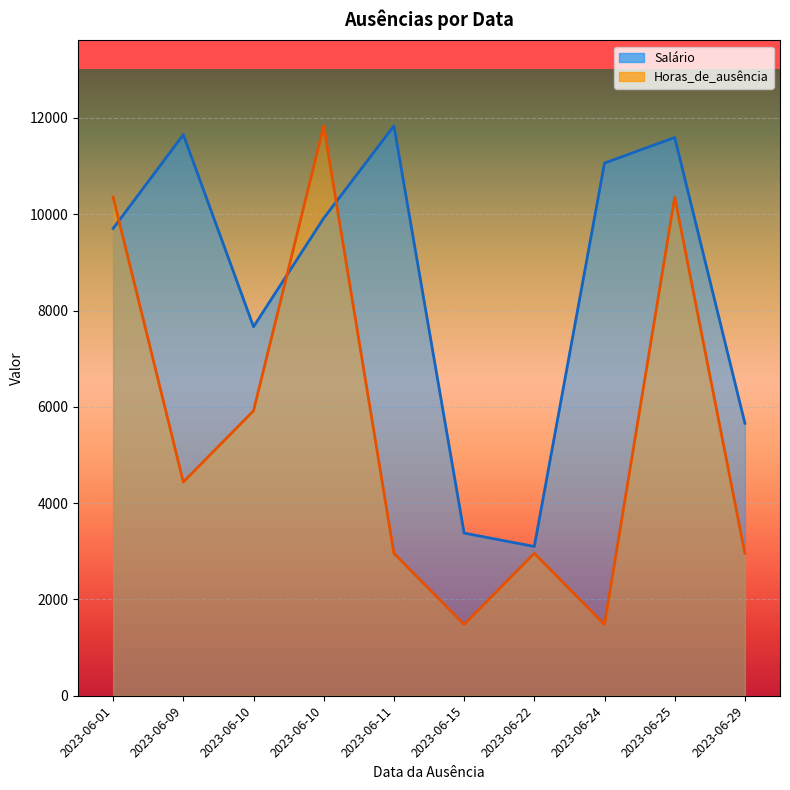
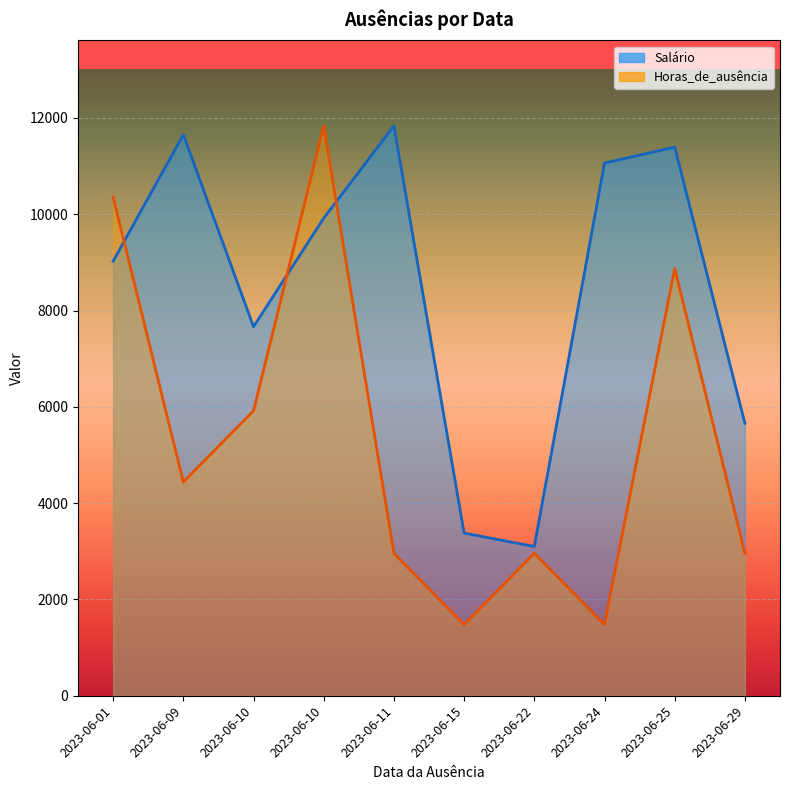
Salário, 2023-06-01: 9700 -> 9000
Salário, 2023-06-25: 11600 -> 11400
Horas_de_ausência, 2023-06-25: 10400 -> 8900
